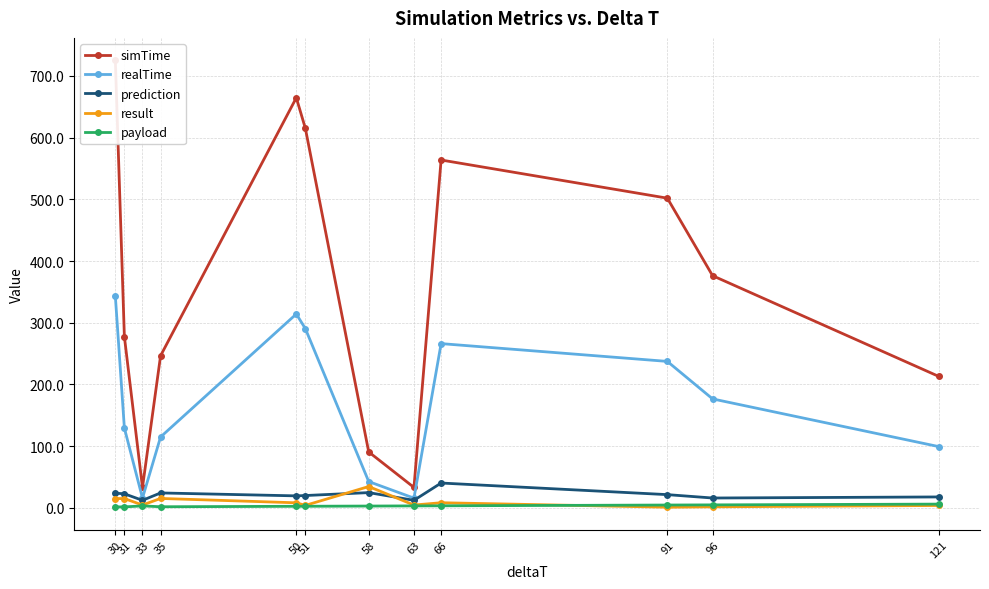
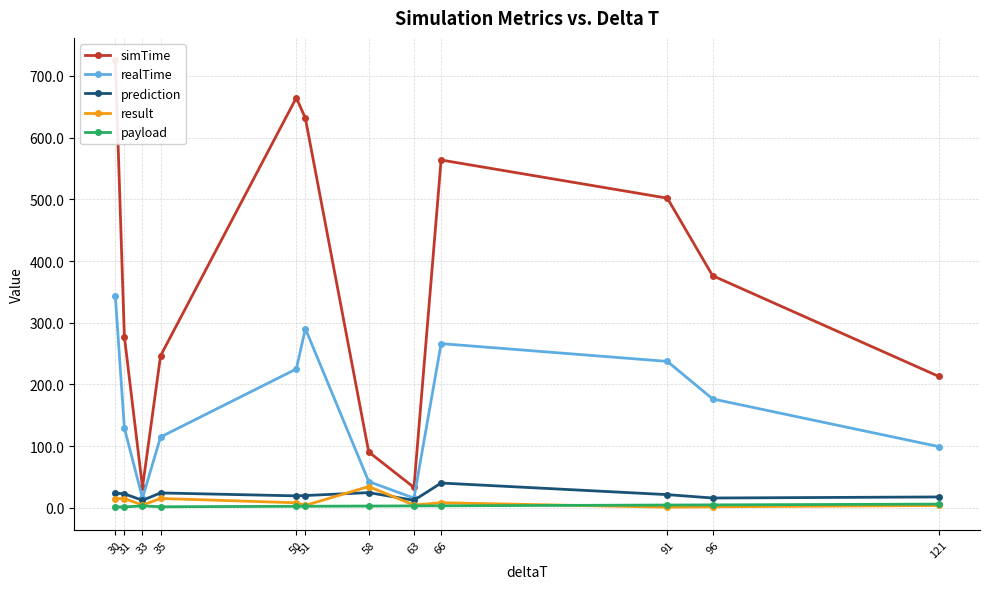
realTime, 50: 310 -> 230
simTime, 51: 620 -> 630
